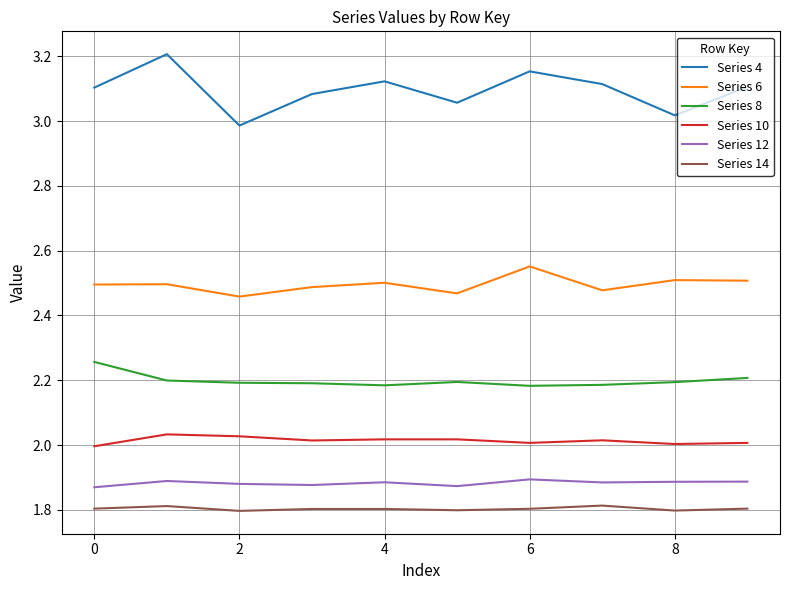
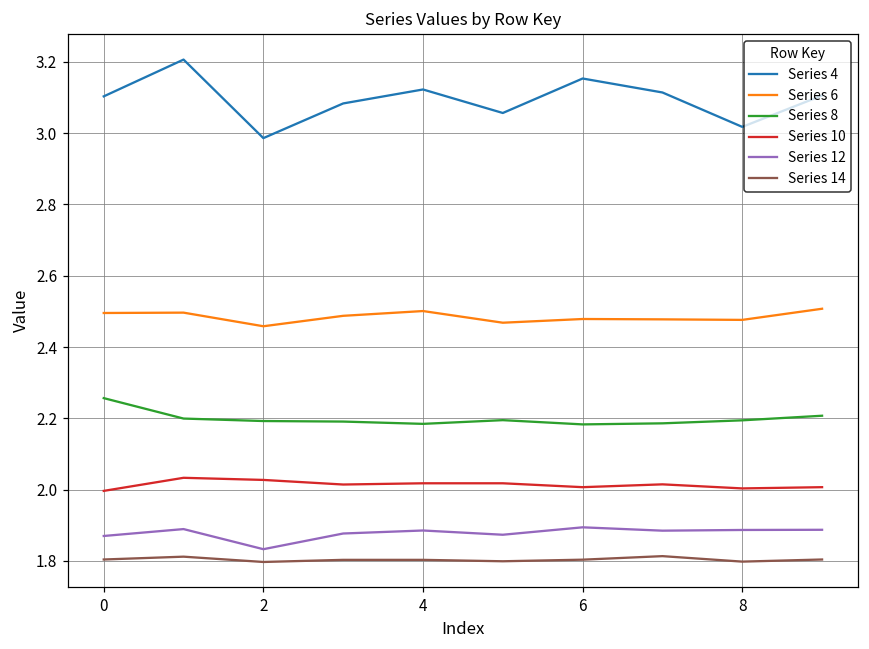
Series 12, 2: 1.88 -> 1.83
Series 6, 6: 2.55 -> 2.48
Series 6, 8: 2.51 -> 2.48
